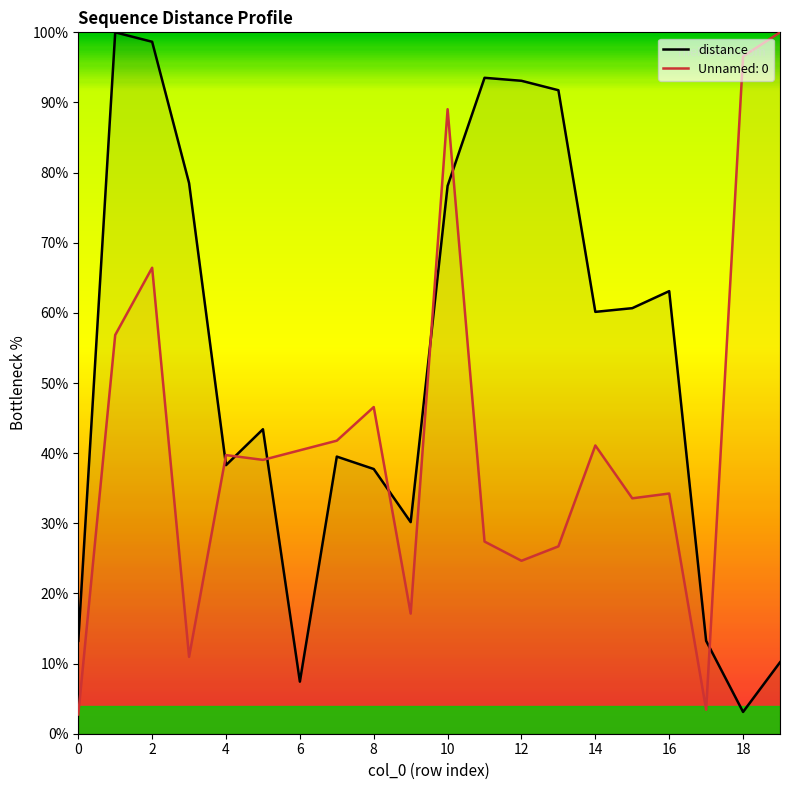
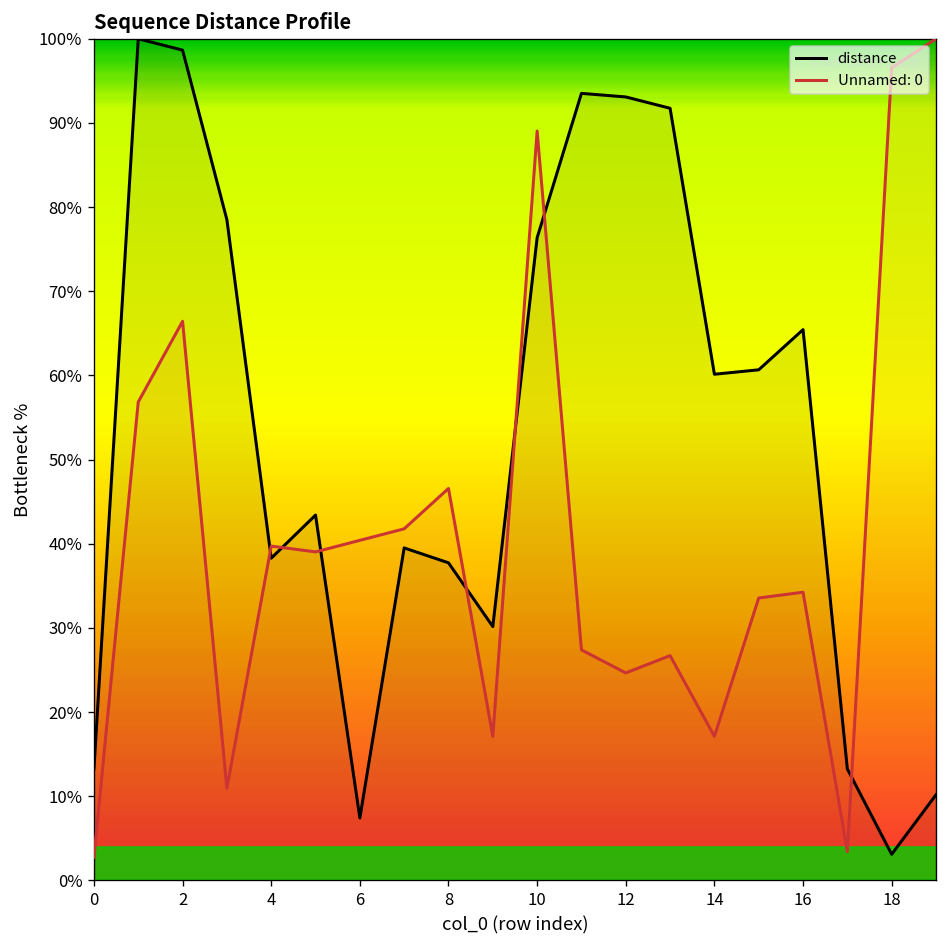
distance, 10: 78% -> 76%
Unnamed: 0, 14: 41% -> 17%
distance, 16: 63% -> 65%
